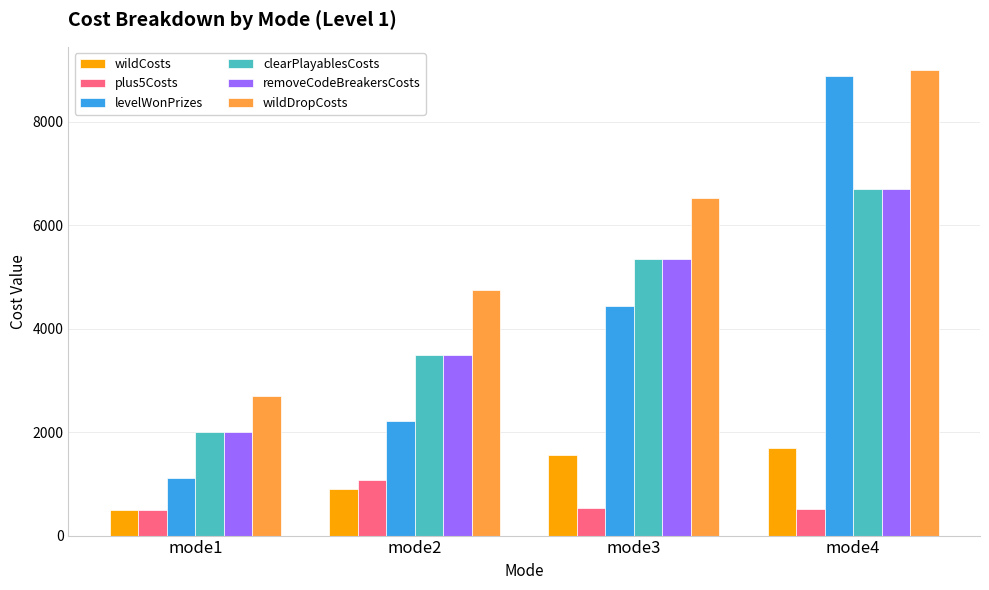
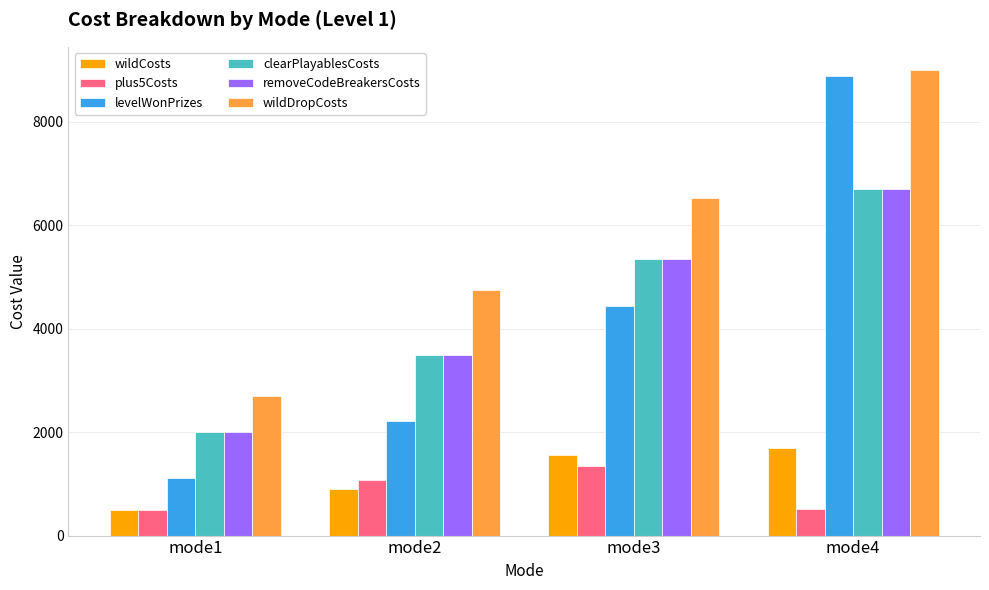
plus5Costs, mode3: 500 -> 1400
